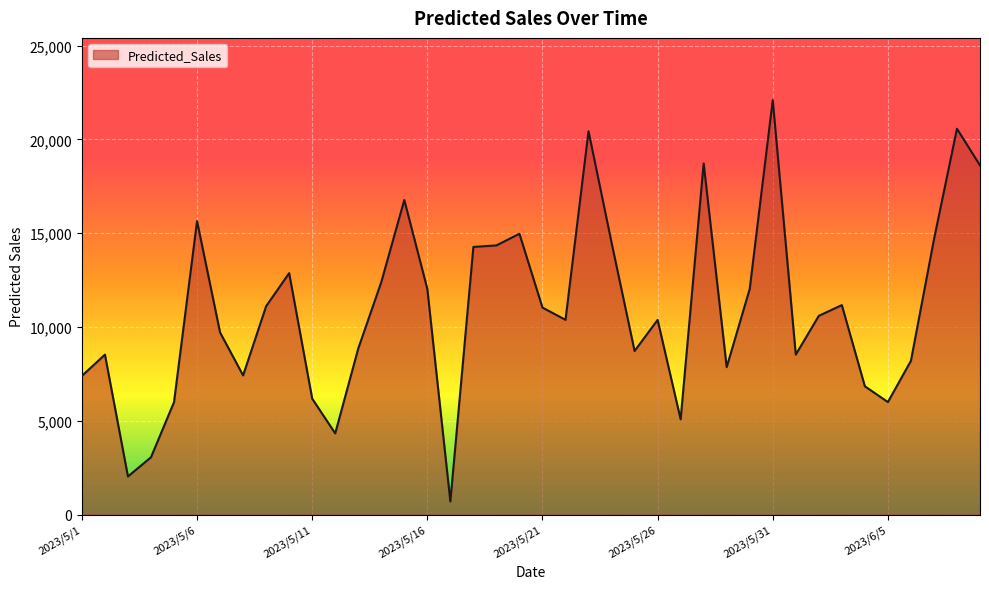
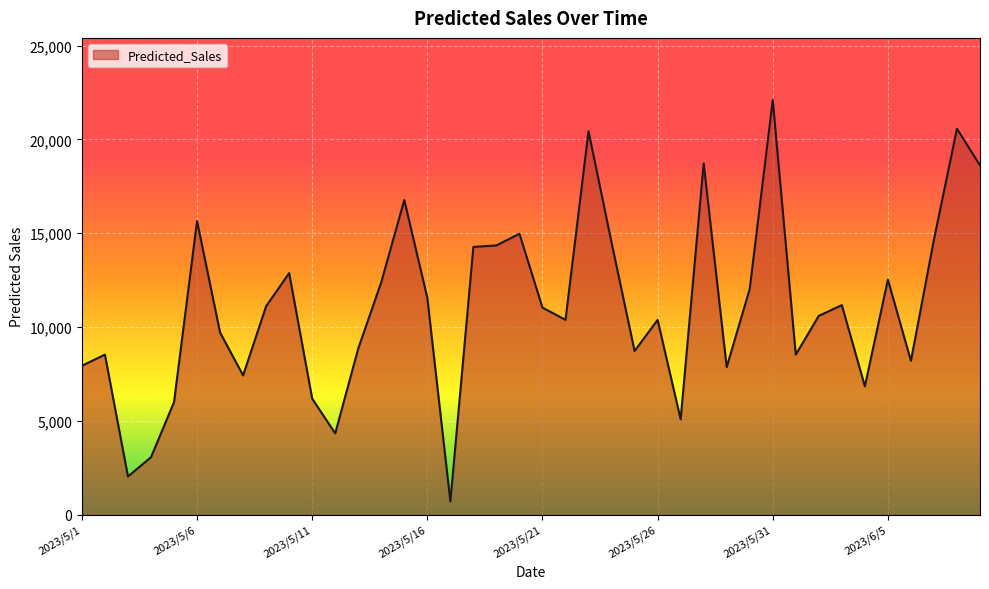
2023/5/1: 7,400 -> 7,900
2023/5/16: 12,000 -> 11,600
2023/6/5: 6,000 -> 12,500
